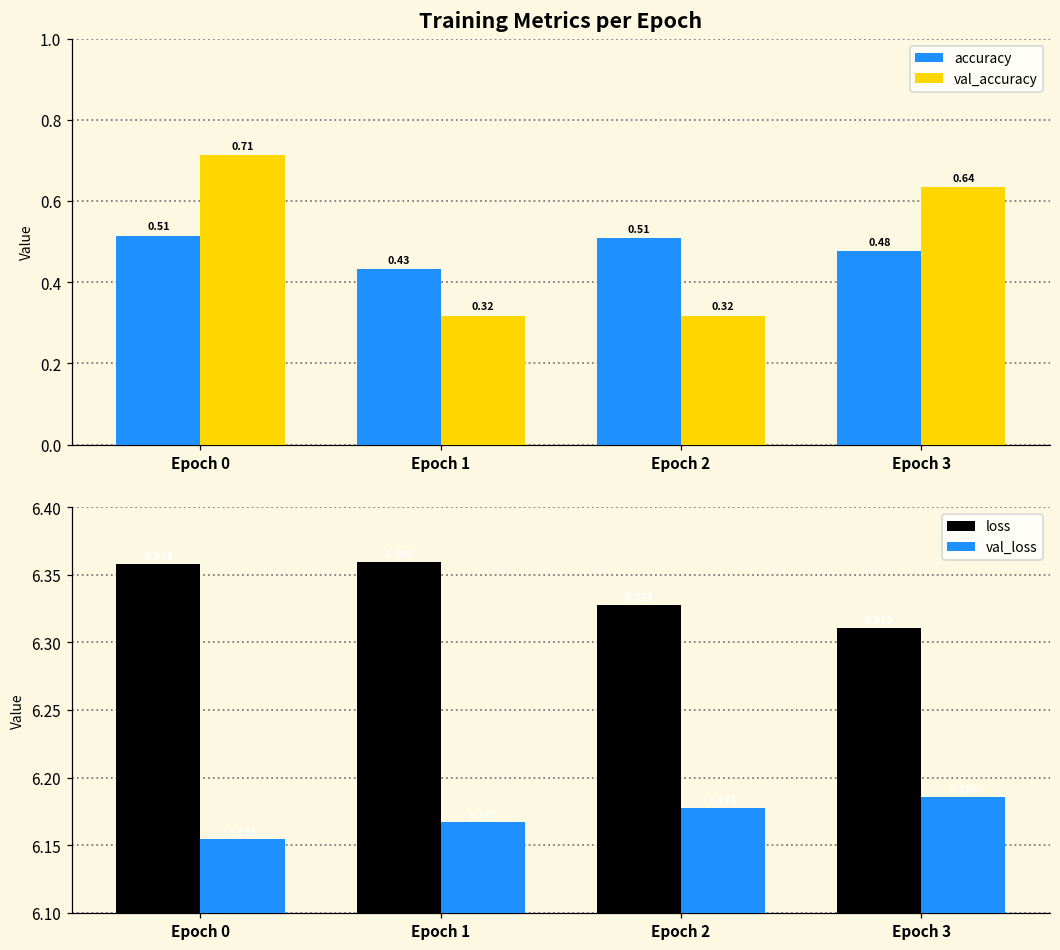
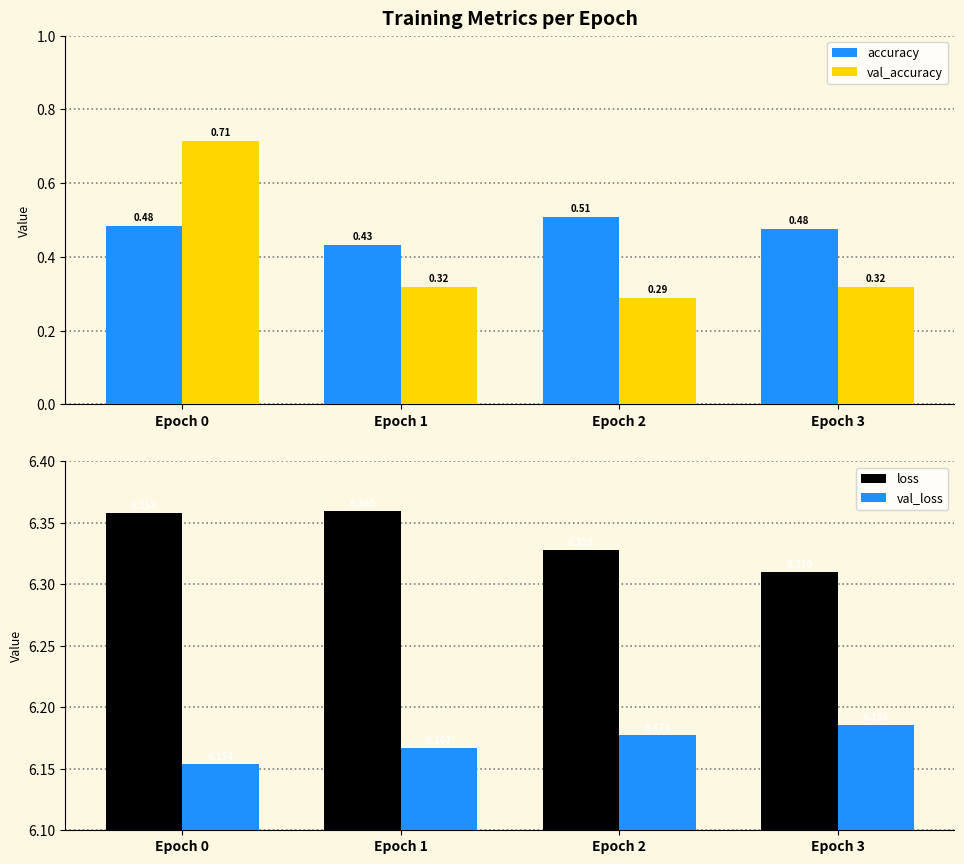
Training Metrics per Epoch, accuracy, Epoch 0: 0.51 -> 0.48
Training Metrics per Epoch, val_accuracy, Epoch 2: 0.32 -> 0.29
Training Metrics per Epoch, val_accuracy, Epoch 3: 0.64 -> 0.32
